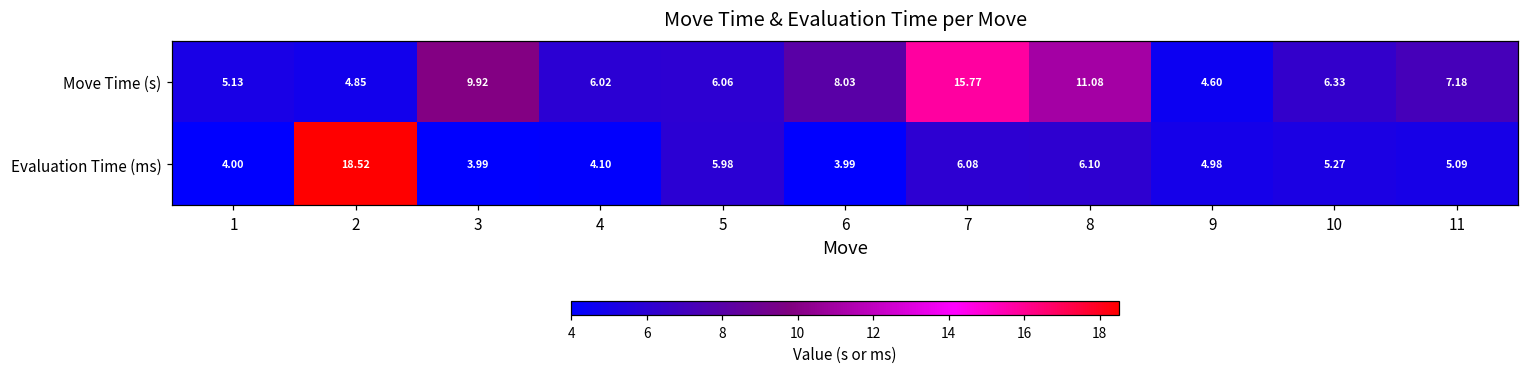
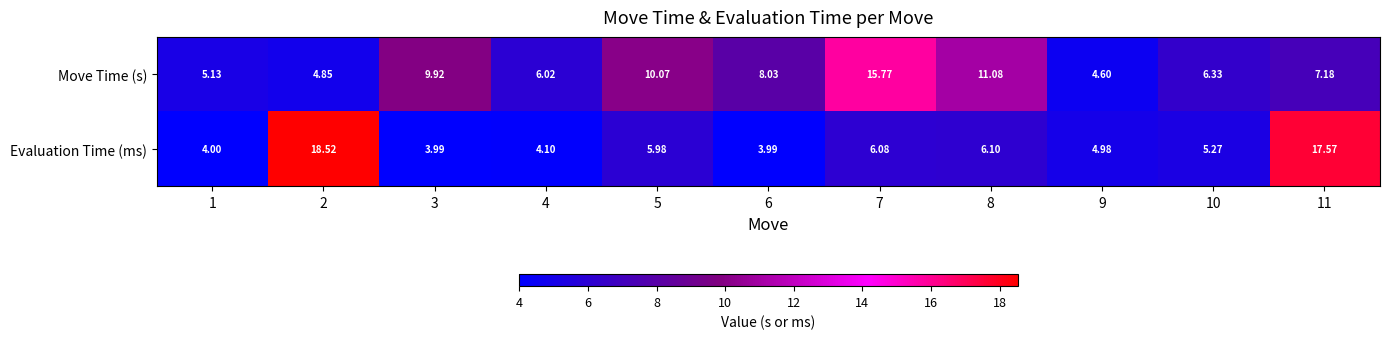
Move Time (s), 5: 6.06 -> 10.07
Evaluation Time (ms), 11: 5.09 -> 17.57
